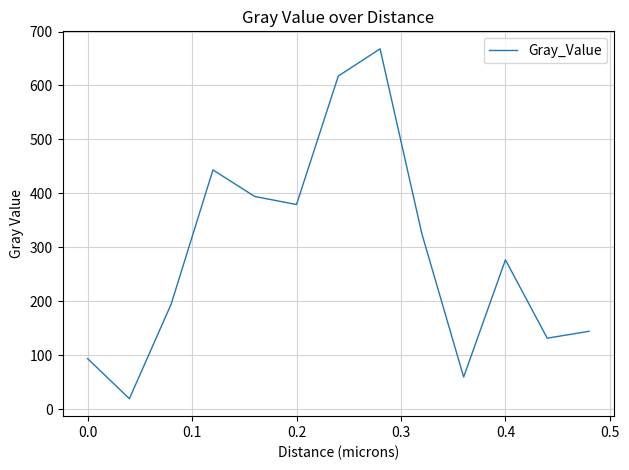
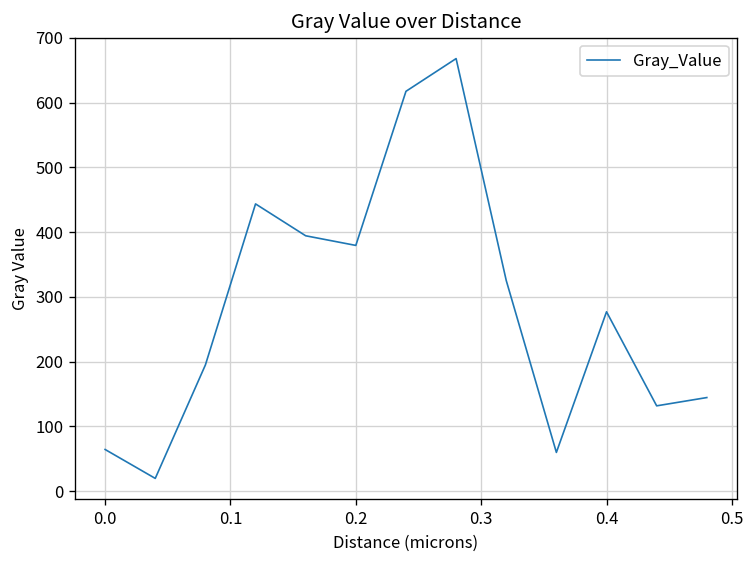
0.0: 90 -> 60
